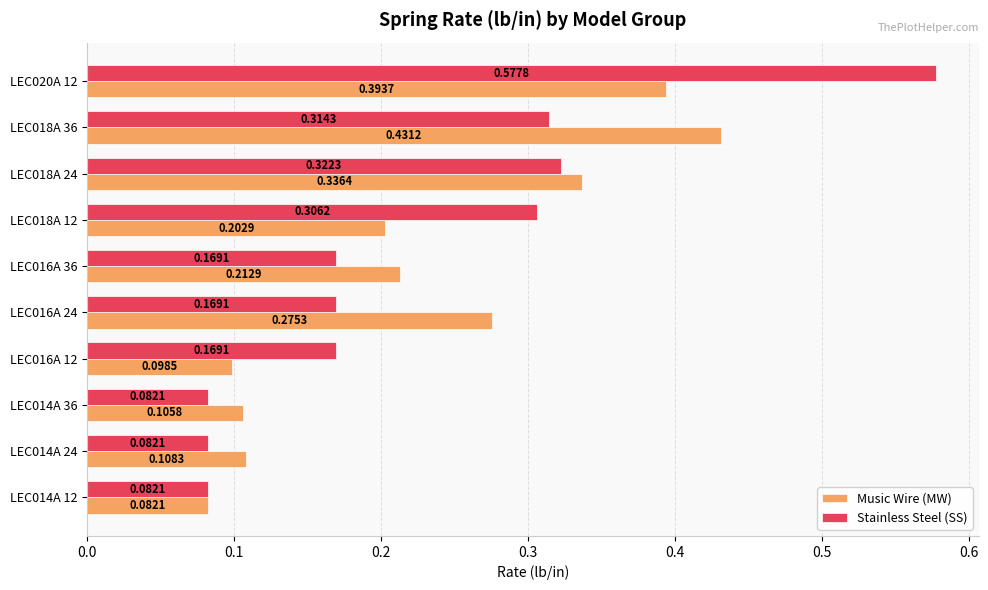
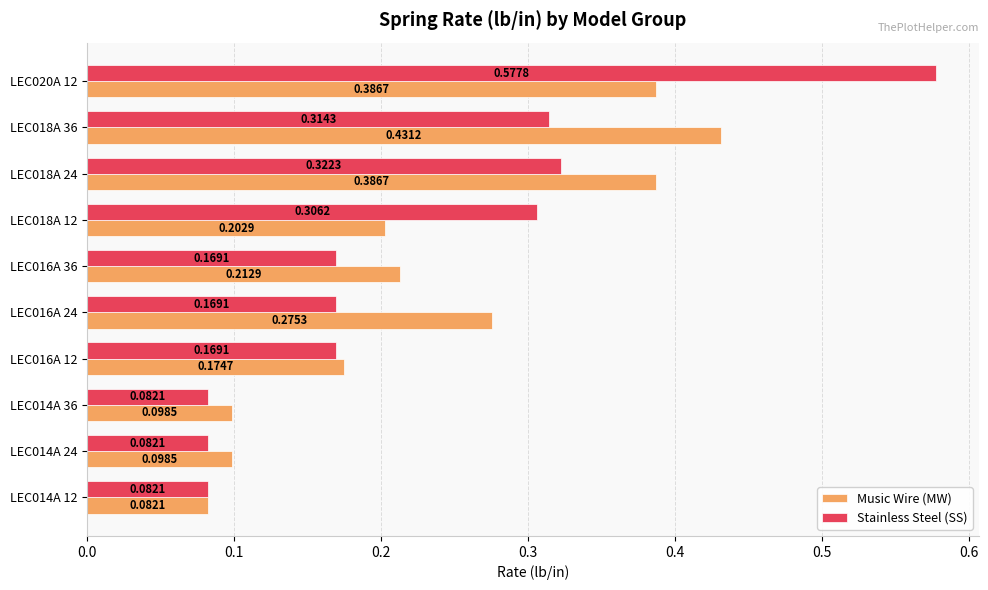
Music Wire (MW), LEC020A 12: 0.3937 -> 0.3867
Music Wire (MW), LEC018A 24: 0.3364 -> 0.3867
Music Wire (MW), LEC016A 12: 0.0985 -> 0.1747
Music Wire (MW), LEC014A 36: 0.1058 -> 0.0985
Music Wire (MW), LEC014A 24: 0.1083 -> 0.0985
